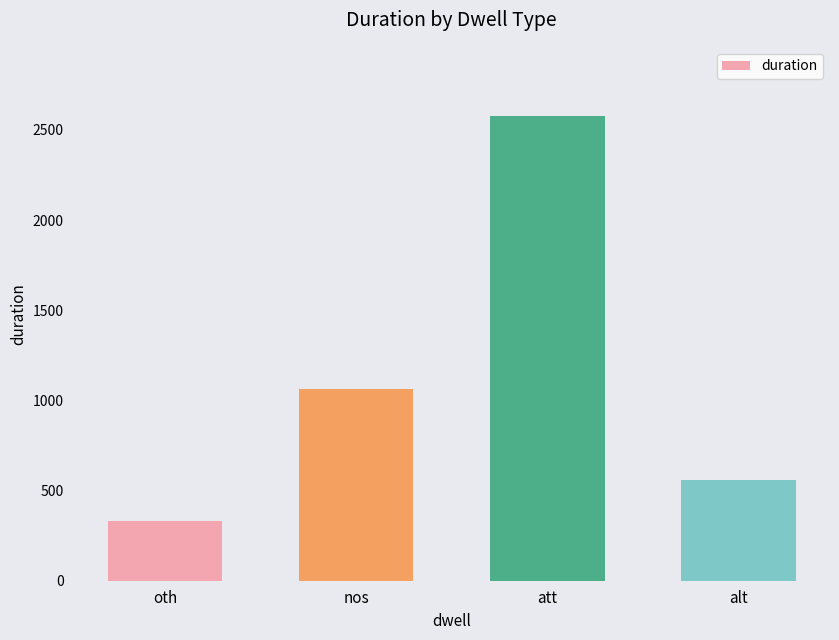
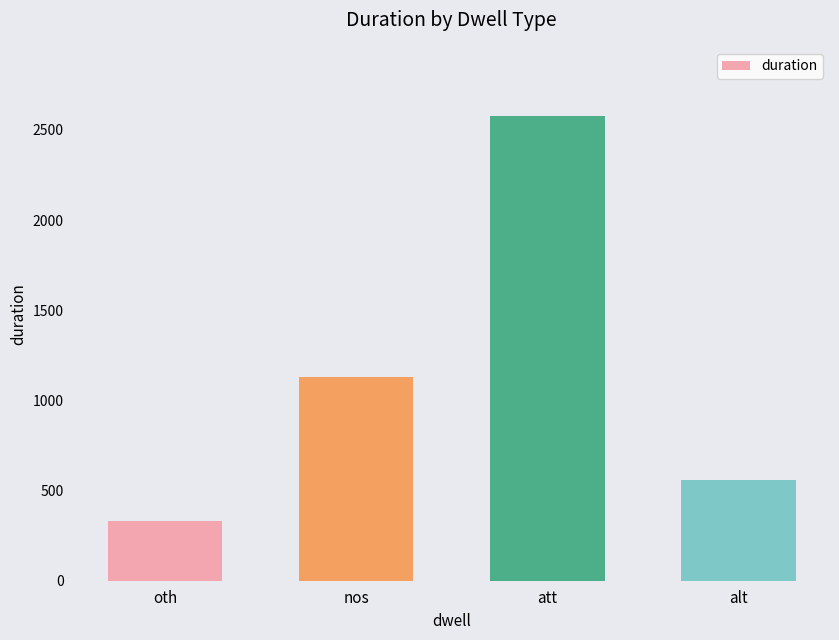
nos: 1060 -> 1130
